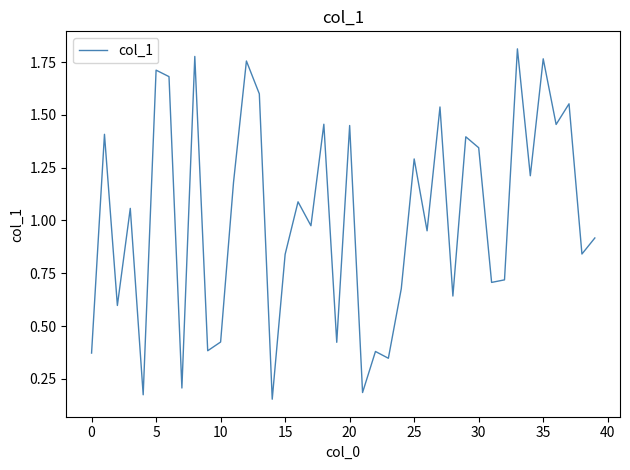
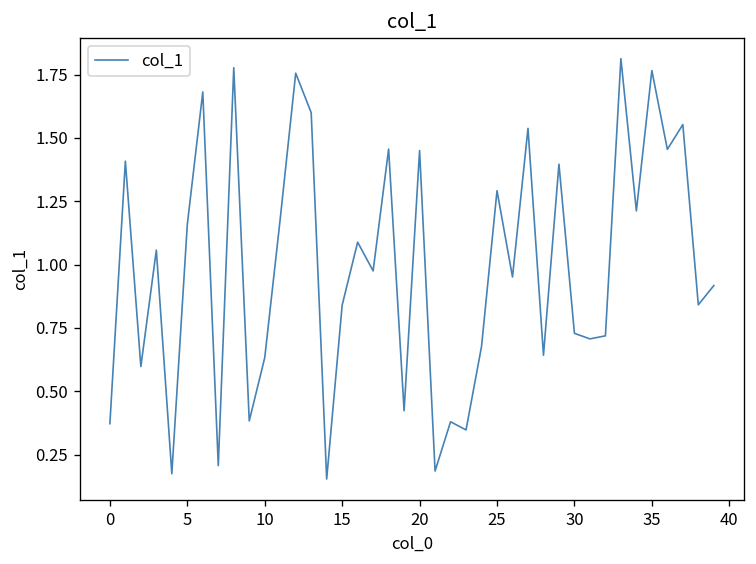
5: 1.71 -> 1.16
10: 0.42 -> 0.63
30: 1.34 -> 0.73
